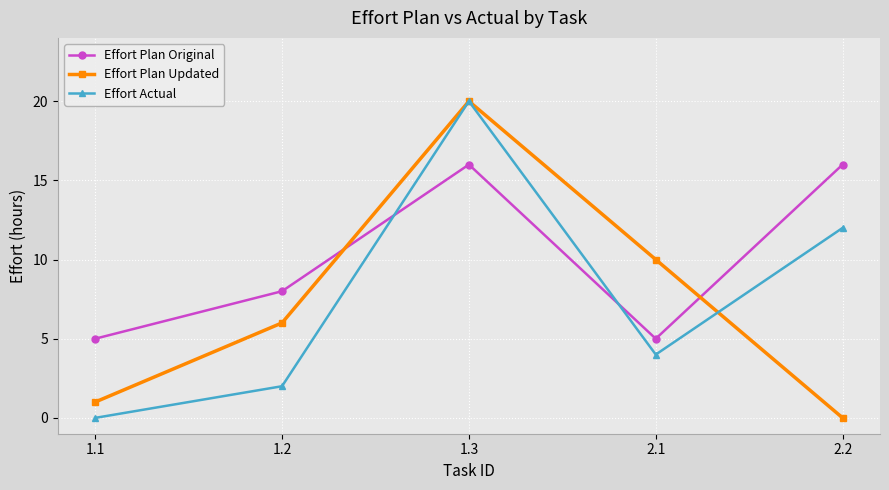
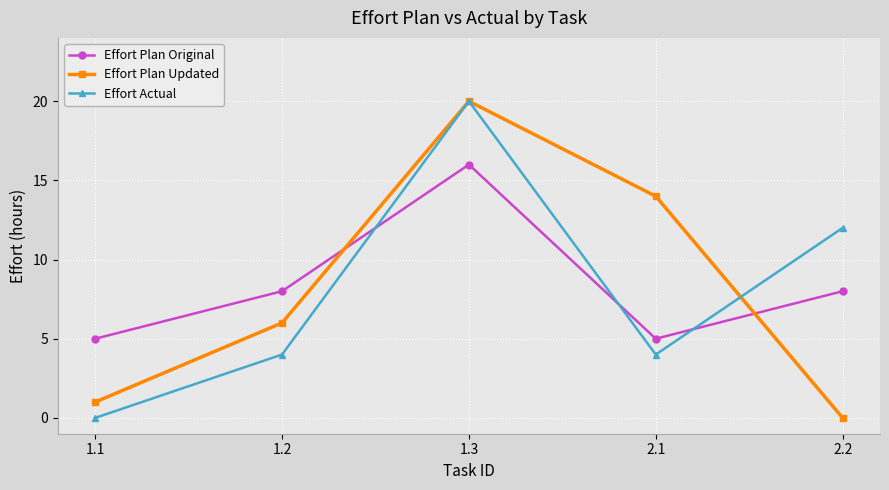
Effort Actual, 1.2: 2 -> 4
Effort Plan Updated, 2.1: 10 -> 14
Effort Plan Original, 2.2: 16 -> 8
